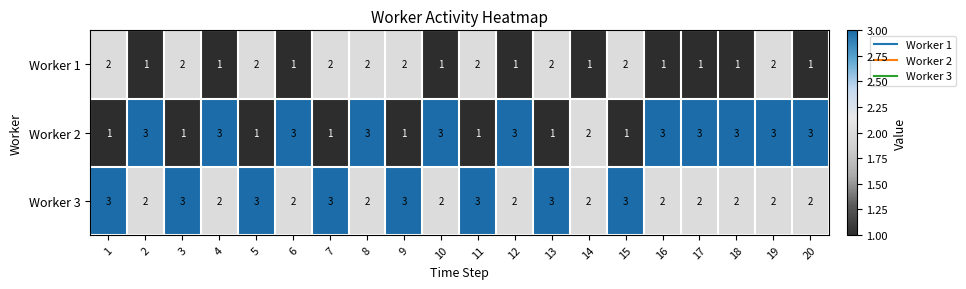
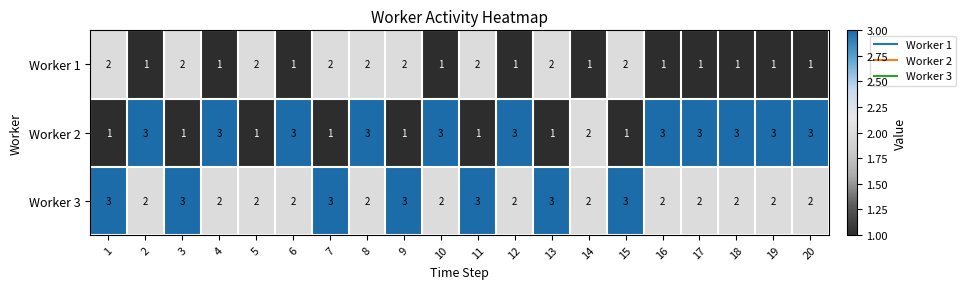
Worker 1, 19: 2 -> 1
Worker 3, 5: 3 -> 2
